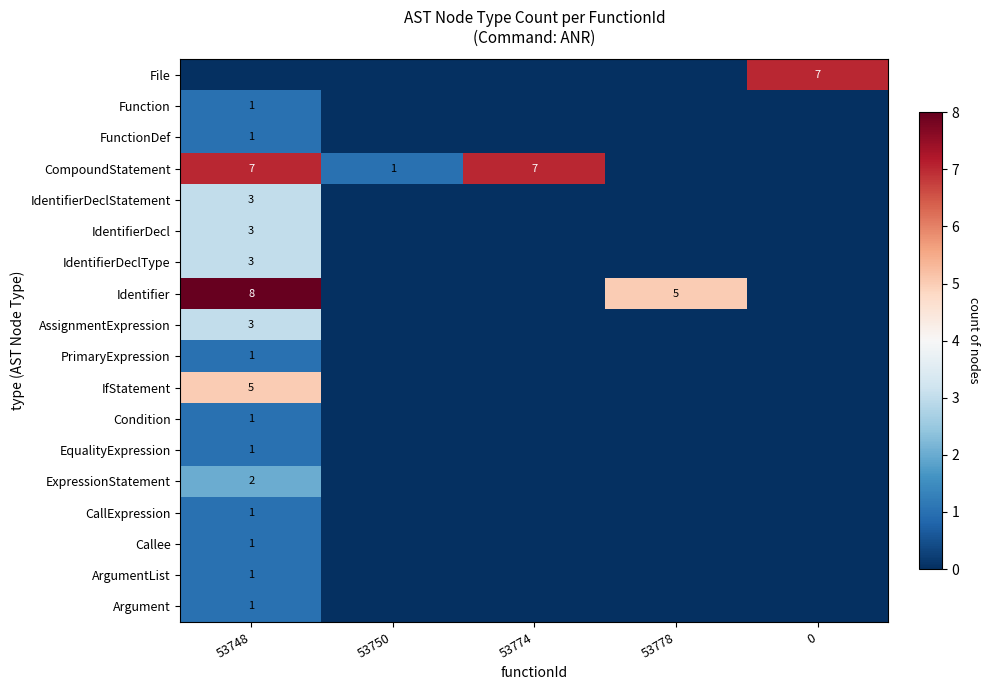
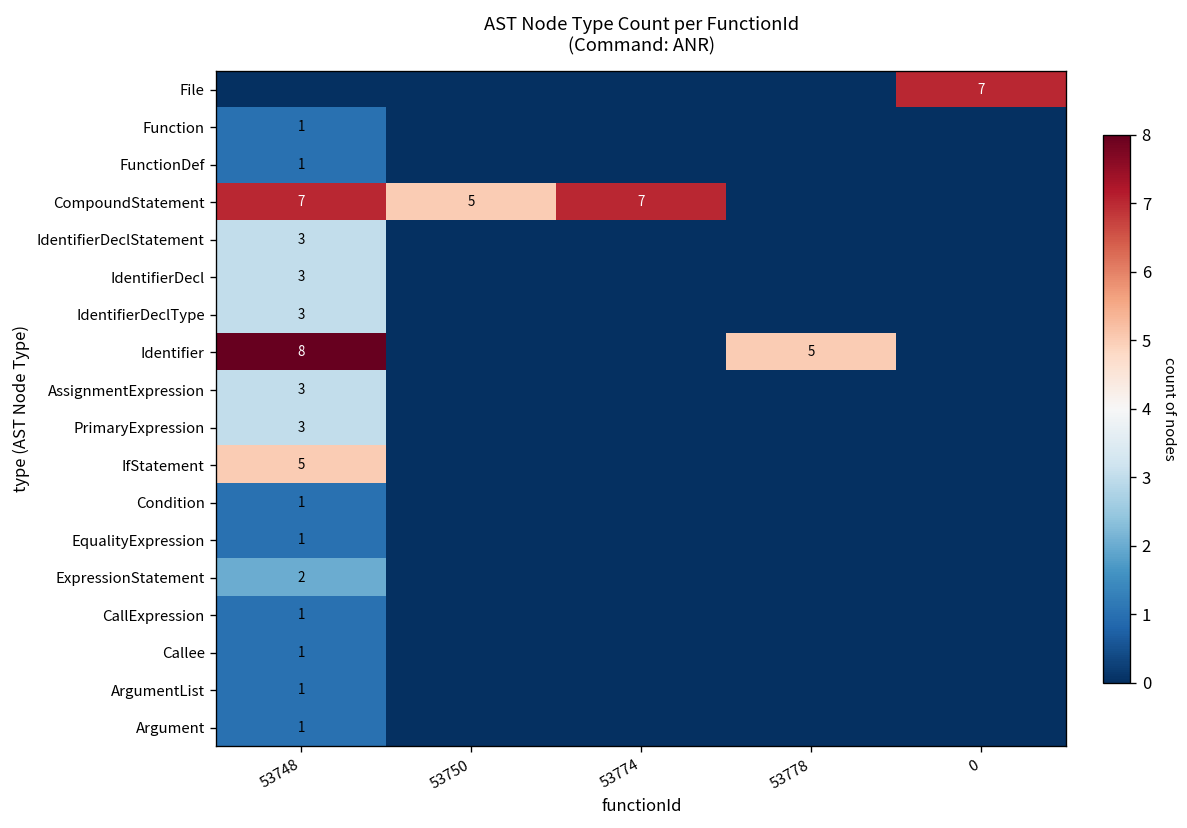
CompoundStatement, 53750: 1 -> 5
PrimaryExpression, 53748: 1 -> 3
